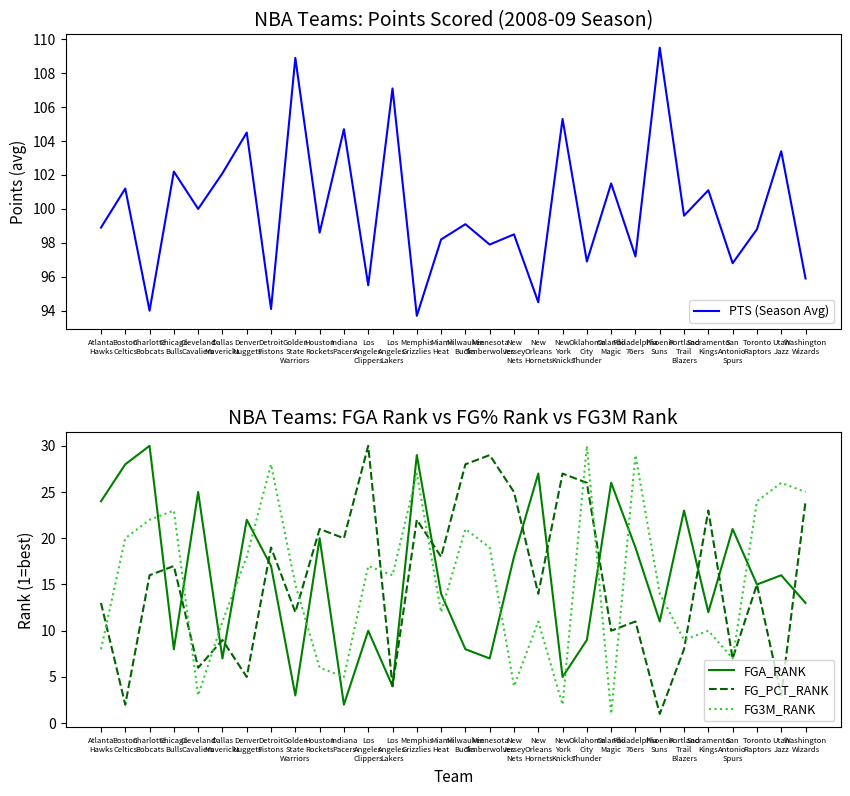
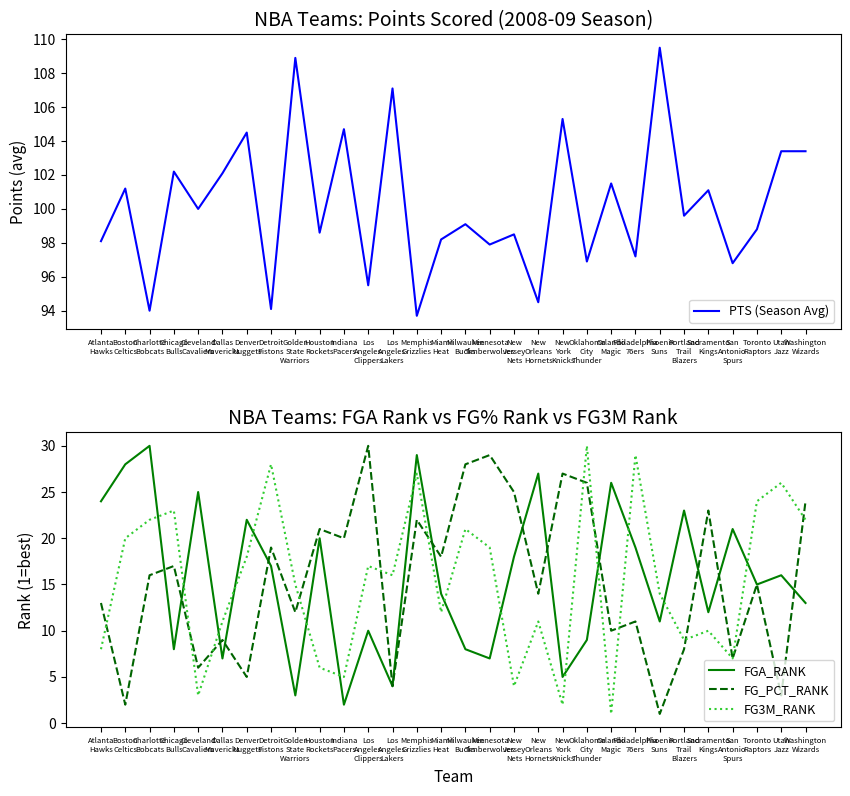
NBA Teams: Points Scored (2008-09 Season), Atlanta Hawks: 98.9 -> 98.1
NBA Teams: Points Scored (2008-09 Season), Washington Wizards: 95.9 -> 103.4
NBA Teams: FGA Rank vs FG% Rank vs FG3M Rank, FG3M_RANK, Washington Wizards: 25 -> 22
